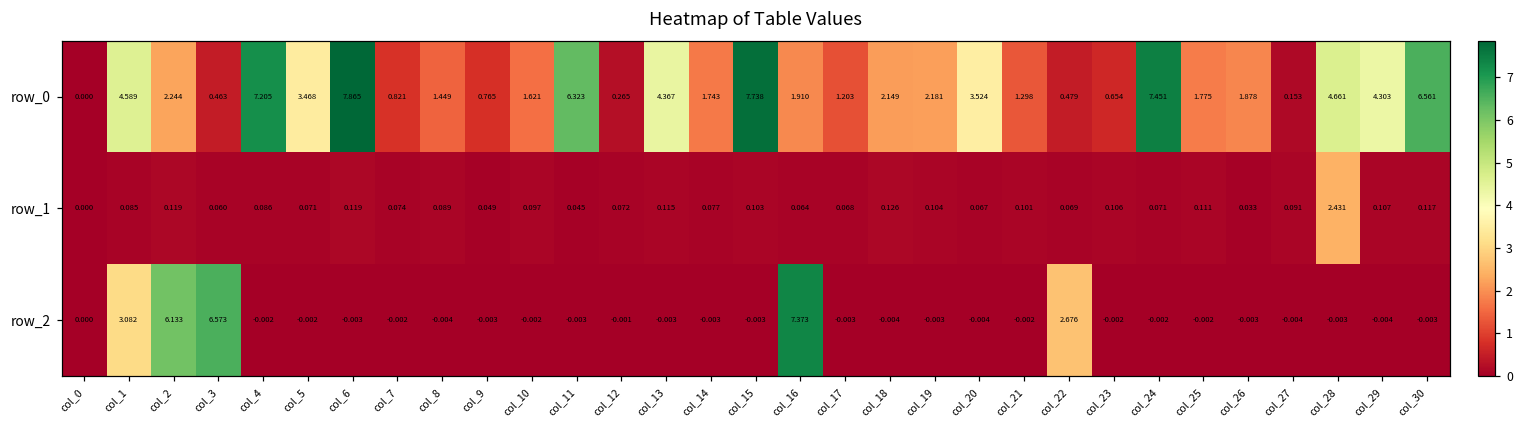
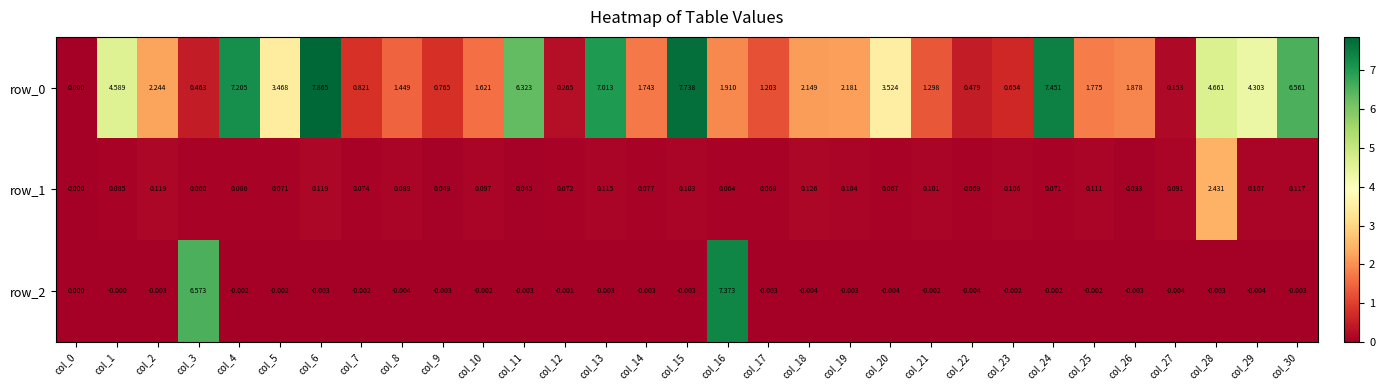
row_0, col_13: 4.367 -> 7.013
row_2, col_1: 3.082 -> -0.000
row_2, col_2: 6.133 -> -0.003
row_2, col_22: 2.676 -> -0.004
